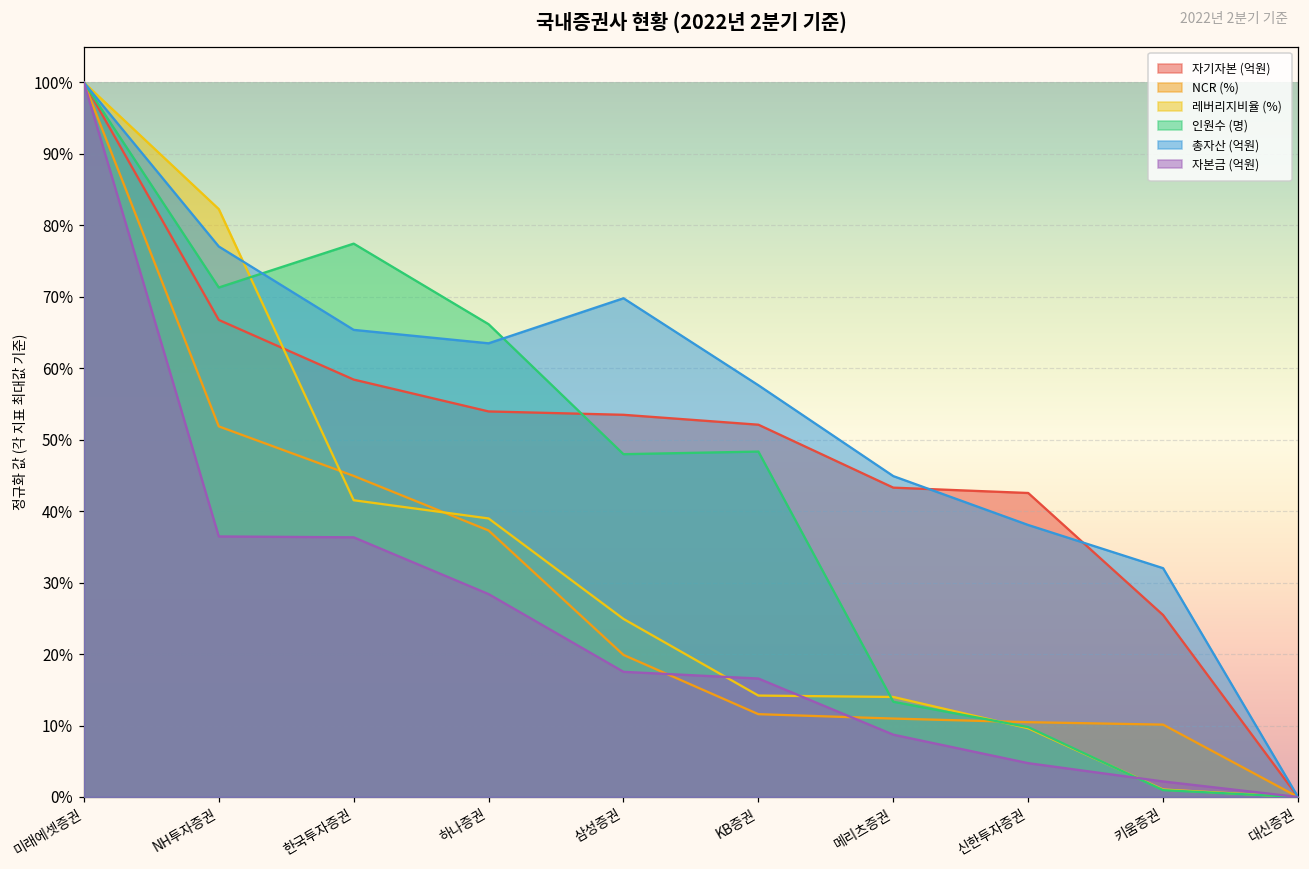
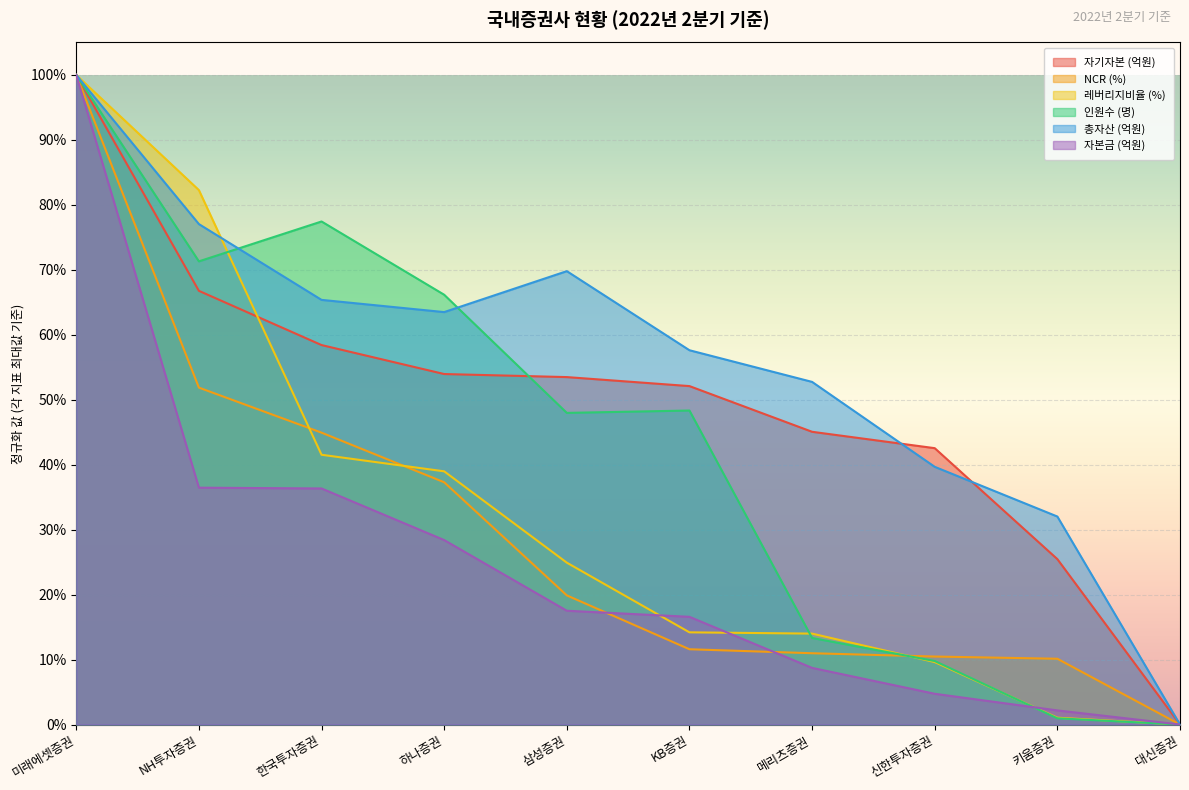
자기자본 (억원), 메리츠증권: 43% -> 45%
총자산 (억원), 메리츠증권: 45% -> 53%
총자산 (억원), 신한투자증권: 38% -> 40%
